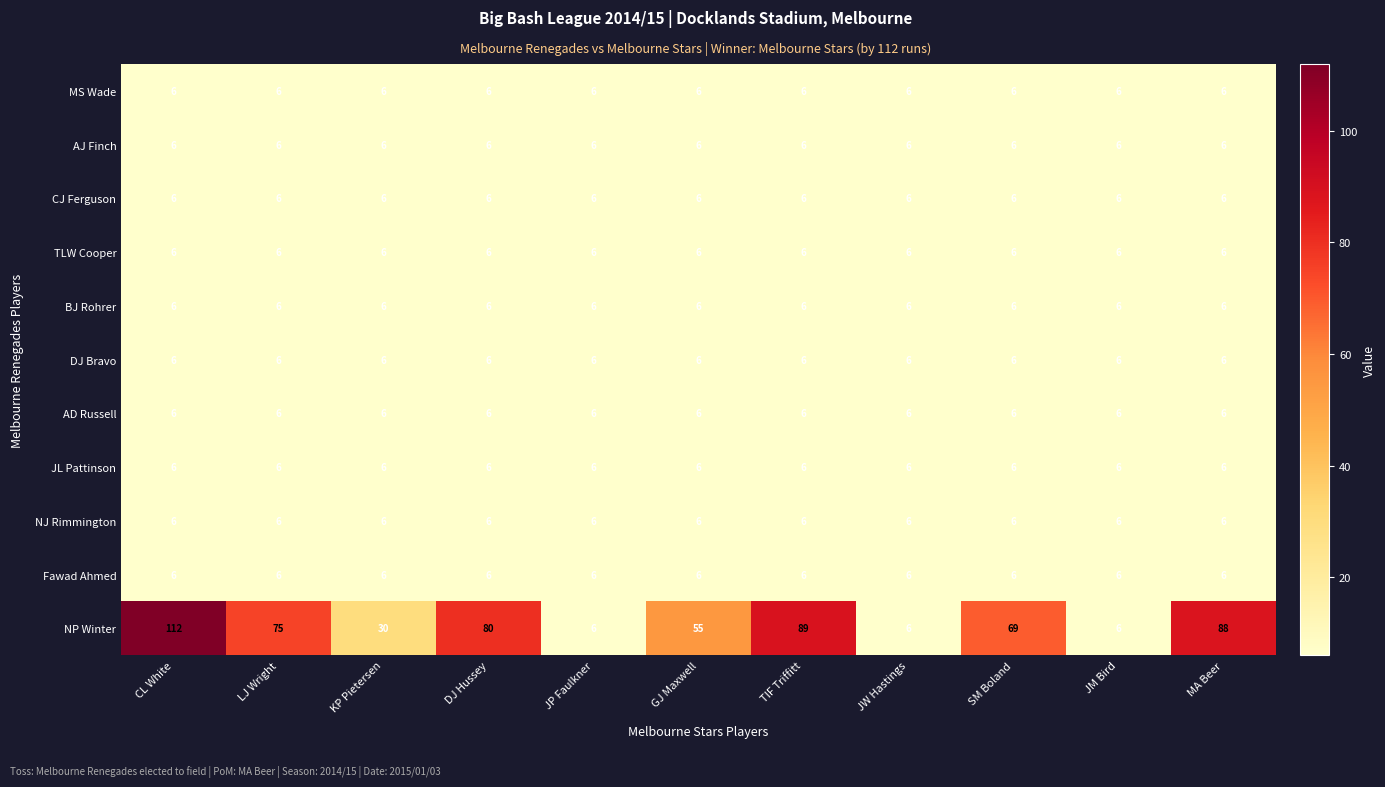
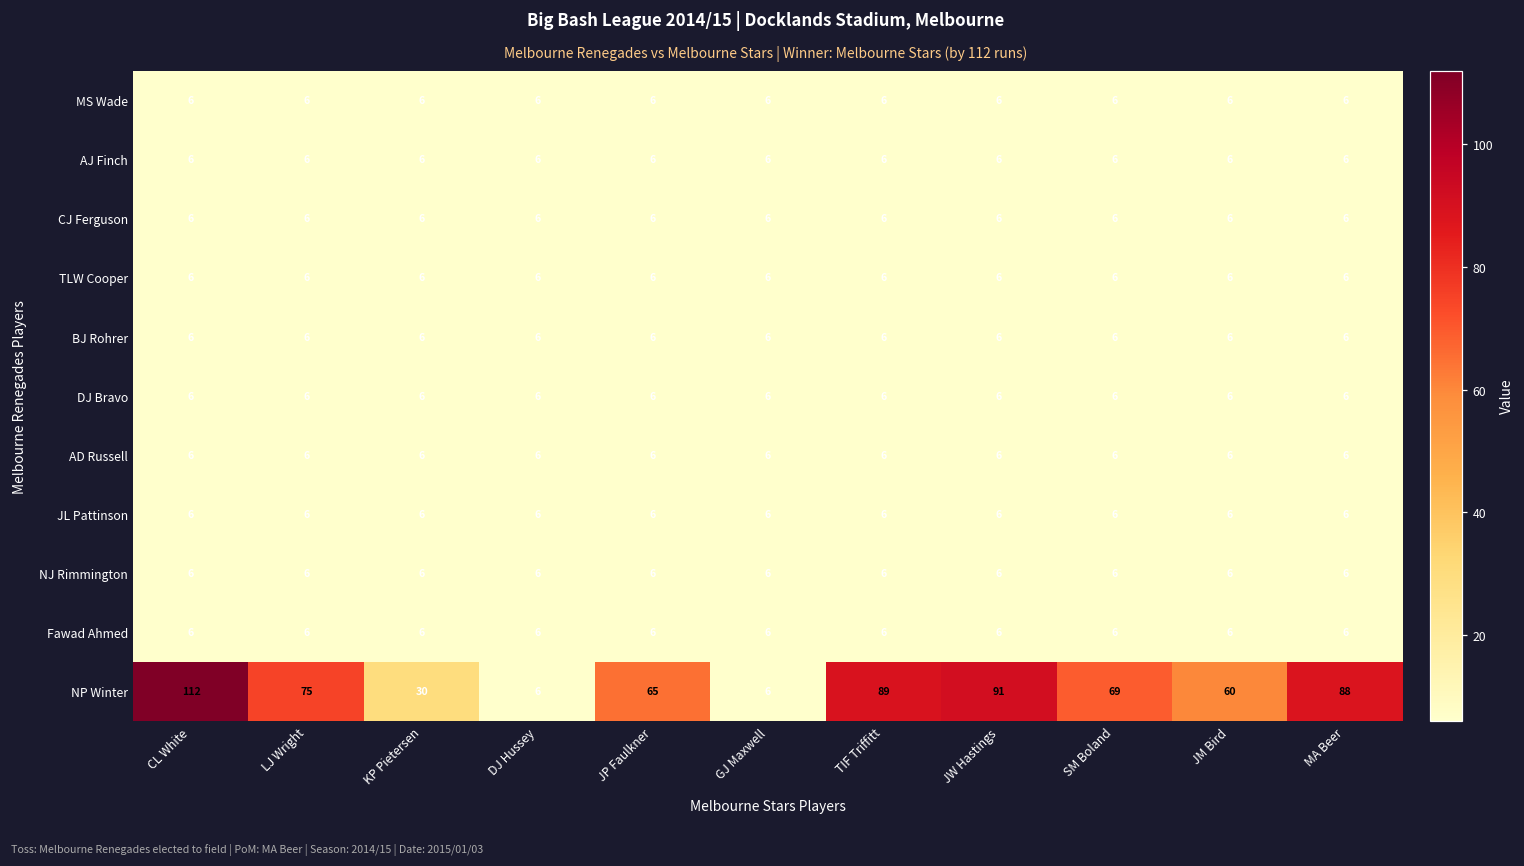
NP Winter, DJ Hussey: 80 -> 6
NP Winter, JP Faulkner: 6 -> 65
NP Winter, GJ Maxwell: 55 -> 6
NP Winter, JW Hastings: 6 -> 91
NP Winter, JM Bird: 6 -> 60
